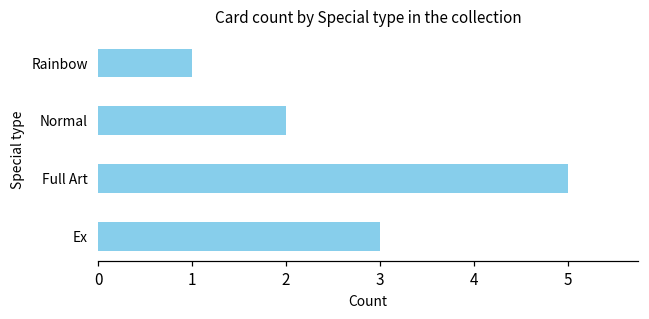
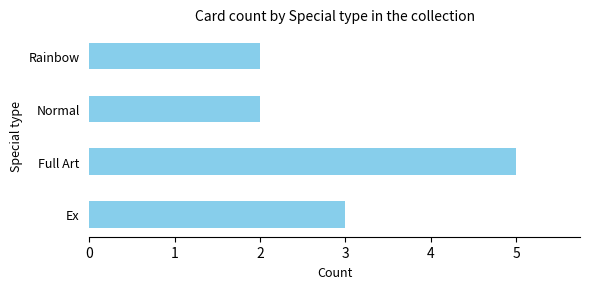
Rainbow: 1 -> 2
